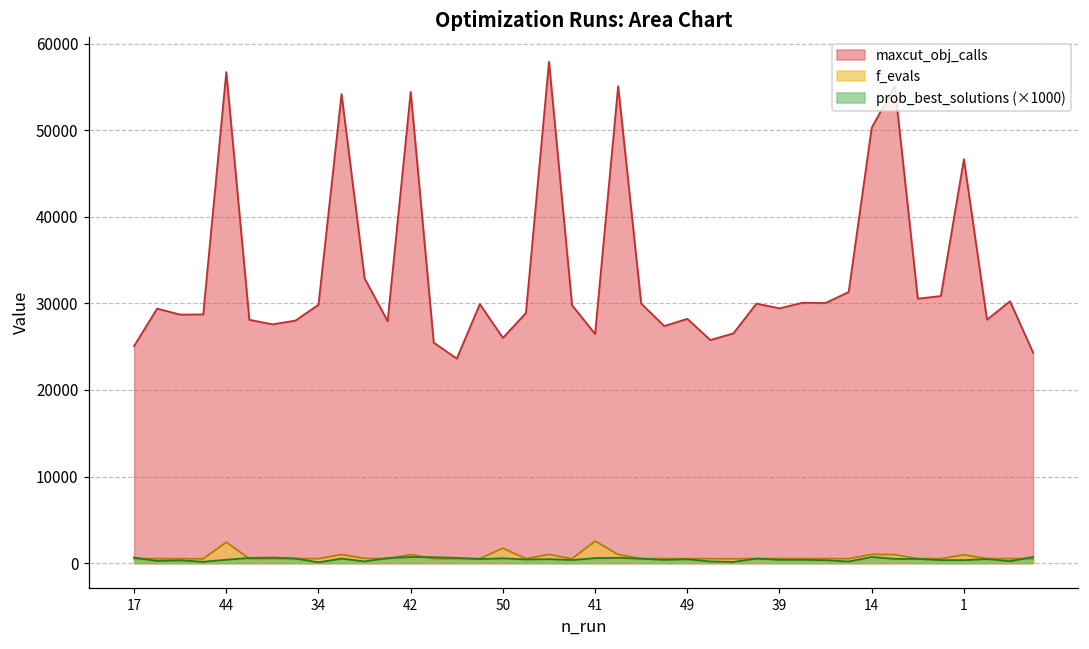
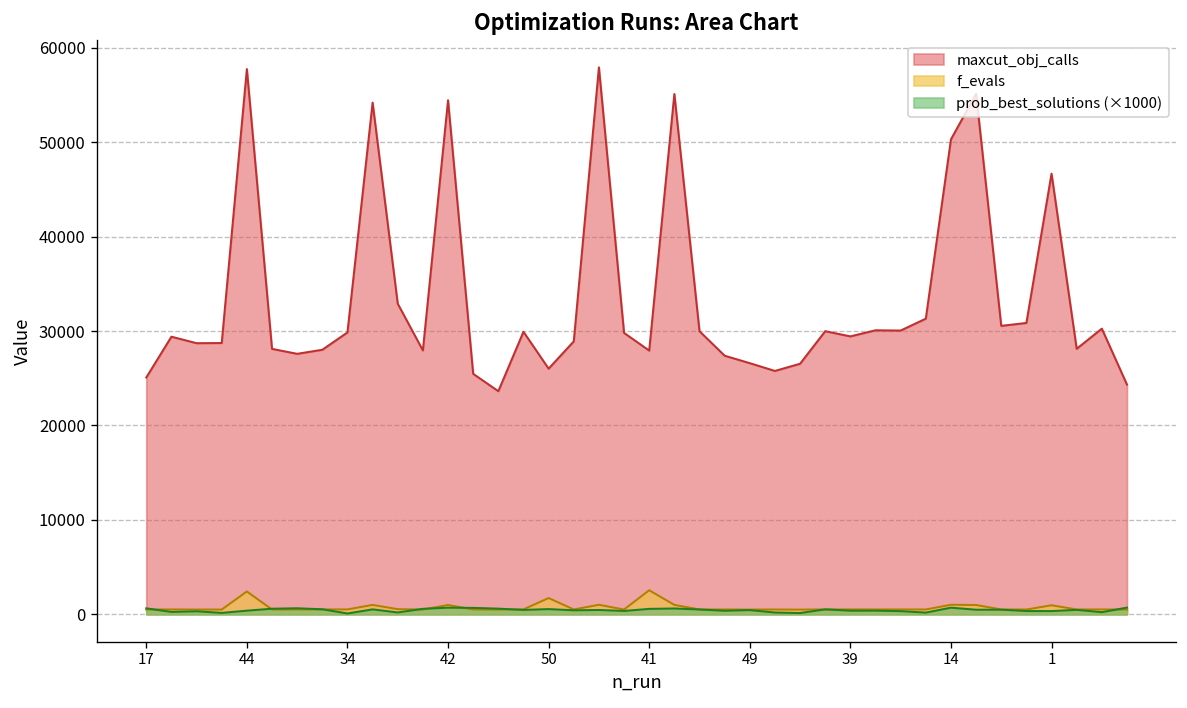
maxcut_obj_calls, 44: 57000 -> 58000
maxcut_obj_calls, 41: 26000 -> 28000
maxcut_obj_calls, 49: 28000 -> 27000
